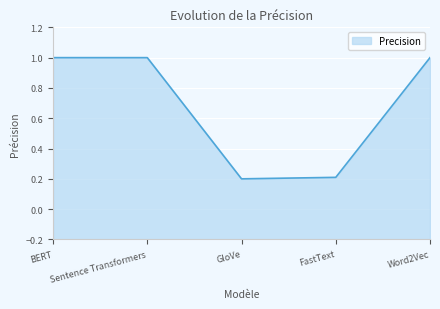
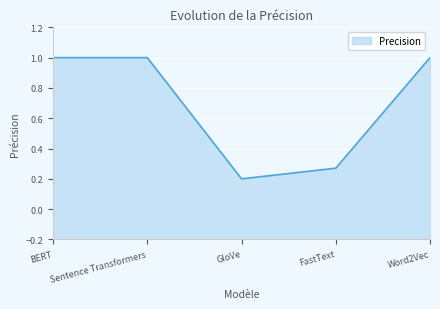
FastText: 0.21 -> 0.27
